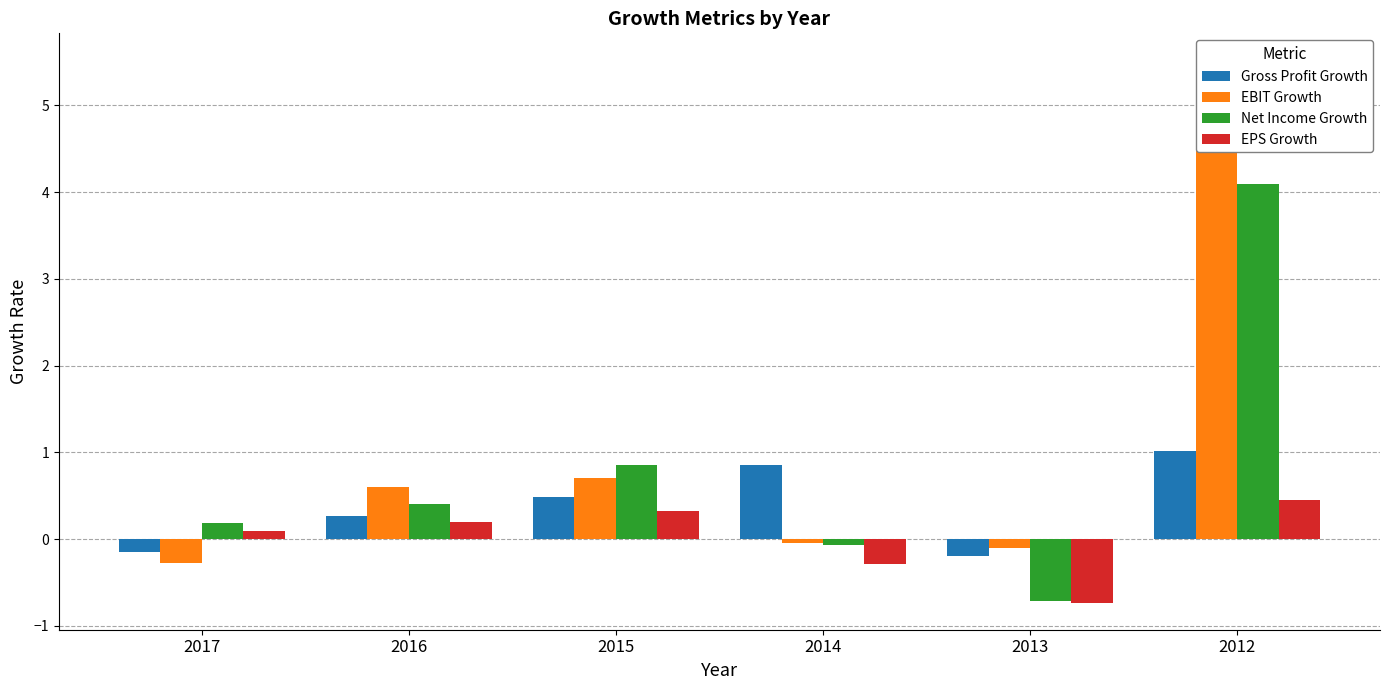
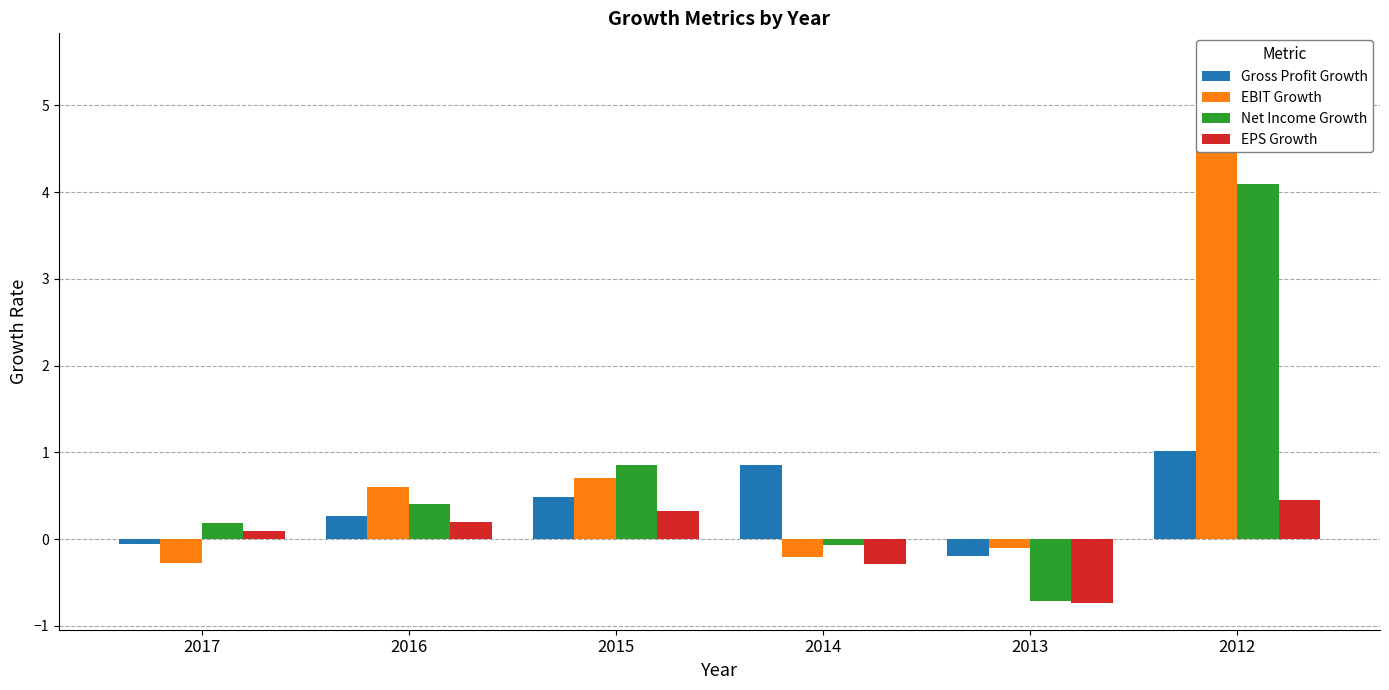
Gross Profit Growth, 2017: -0.2 -> -0.1
EBIT Growth, 2014: 0.0 -> -0.2
